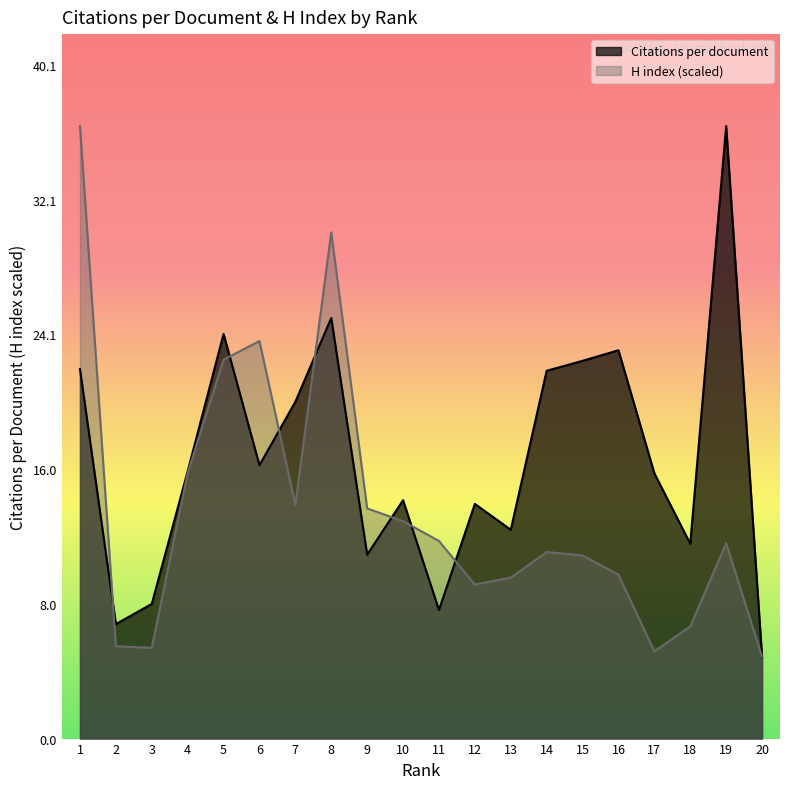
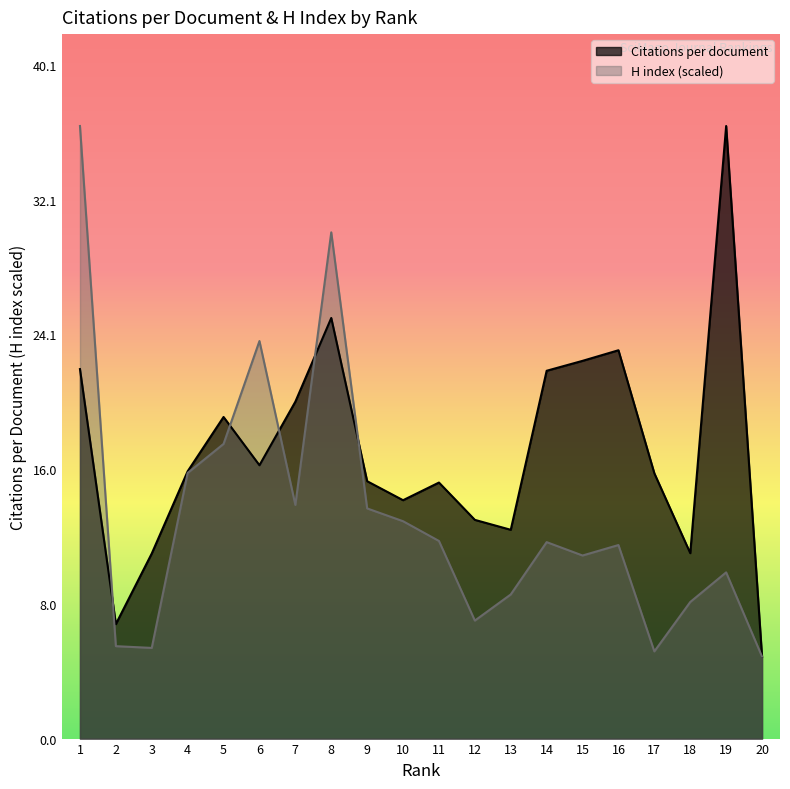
Citations per document, 3: 8.0 -> 11.0
Citations per document, 5: 24.1 -> 19.1
H index (scaled), 5: 22.5 -> 17.5
Citations per document, 9: 10.9 -> 15.3
Citations per document, 11: 7.7 -> 15.2
Citations per document, 12: 14.0 -> 13.0
H index (scaled), 12: 9.2 -> 7.0
H index (scaled), 13: 9.6 -> 8.6
H index (scaled), 14: 11.1 -> 11.7
H index (scaled), 16: 9.7 -> 11.5
Citations per document, 18: 11.6 -> 11.0
H index (scaled), 18: 6.7 -> 8.1
H index (scaled), 19: 11.6 -> 9.9
